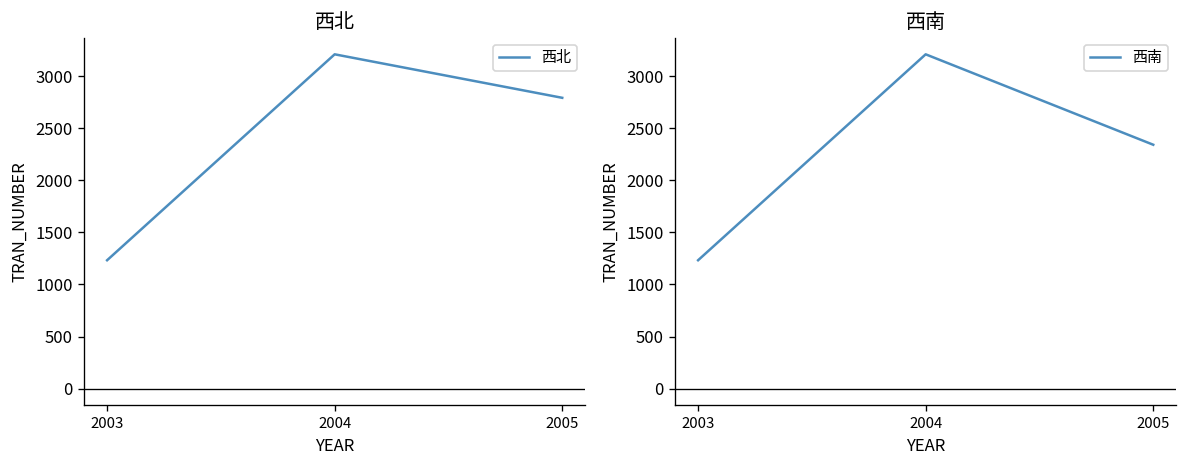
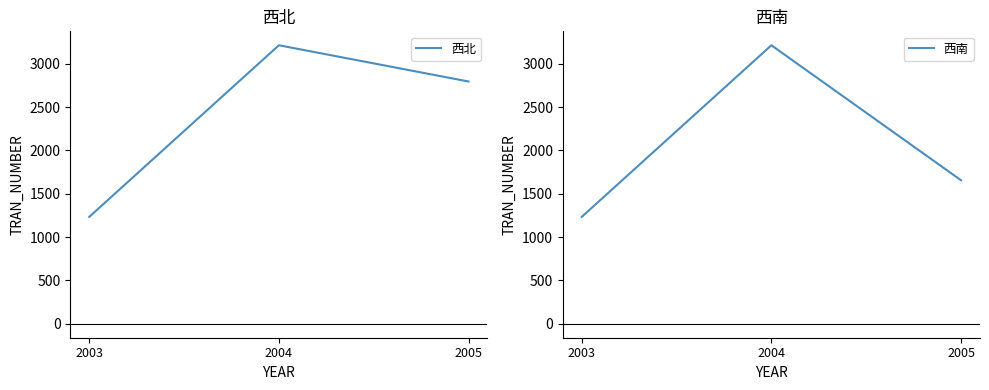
西南, 2005: 2300 -> 1700
